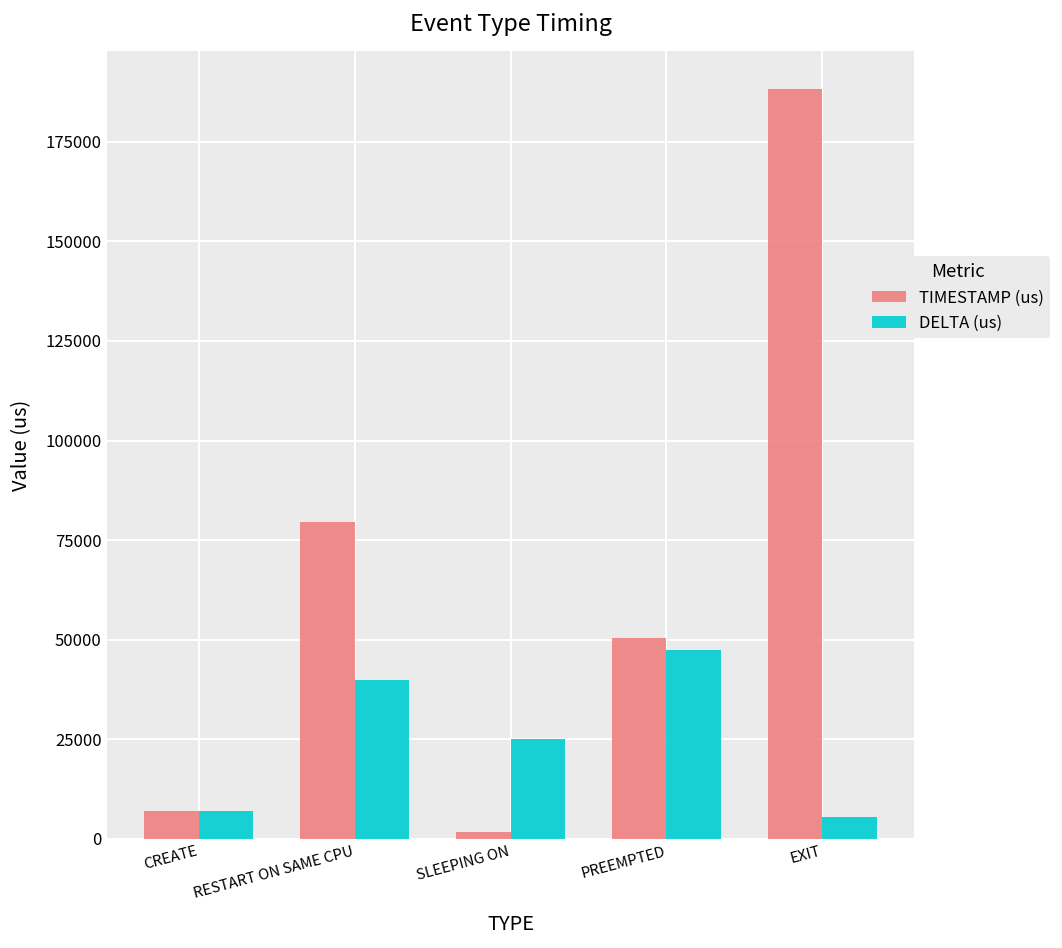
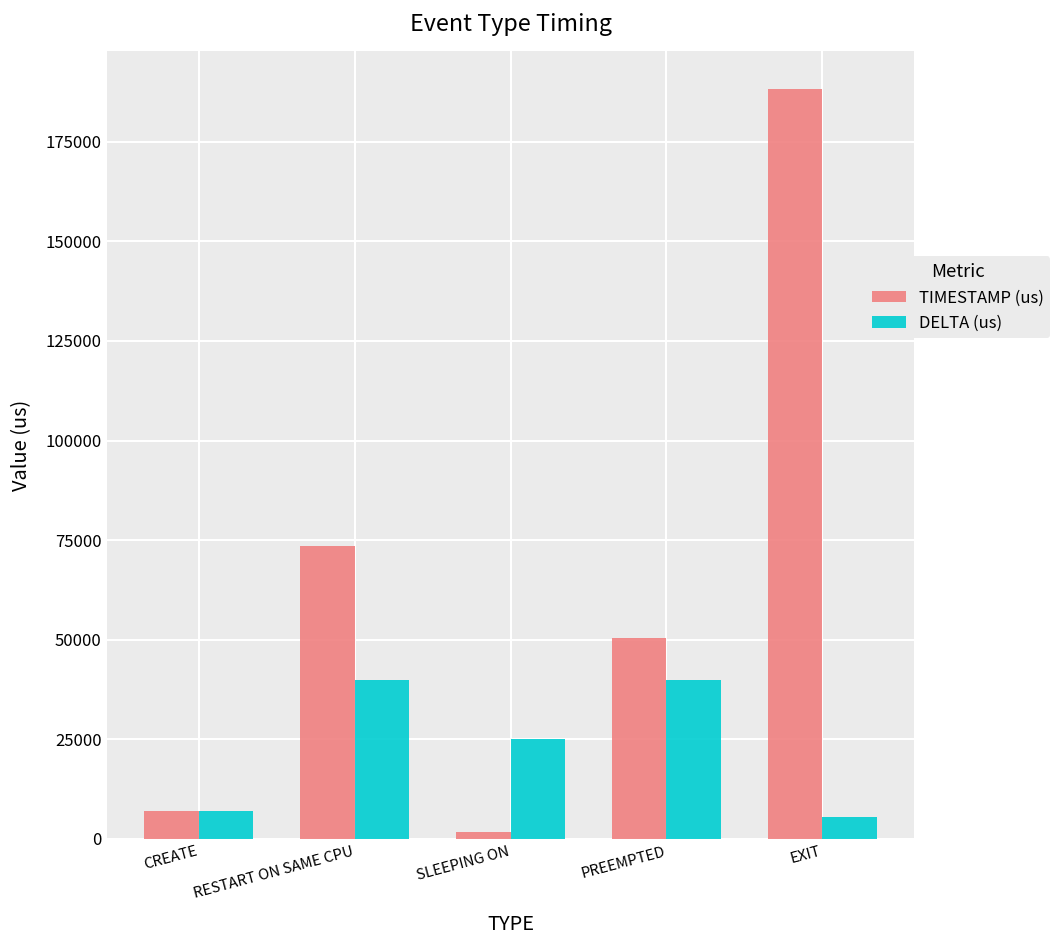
TIMESTAMP (us), RESTART ON SAME CPU: 80000 -> 73000
DELTA (us), PREEMPTED: 47000 -> 40000
